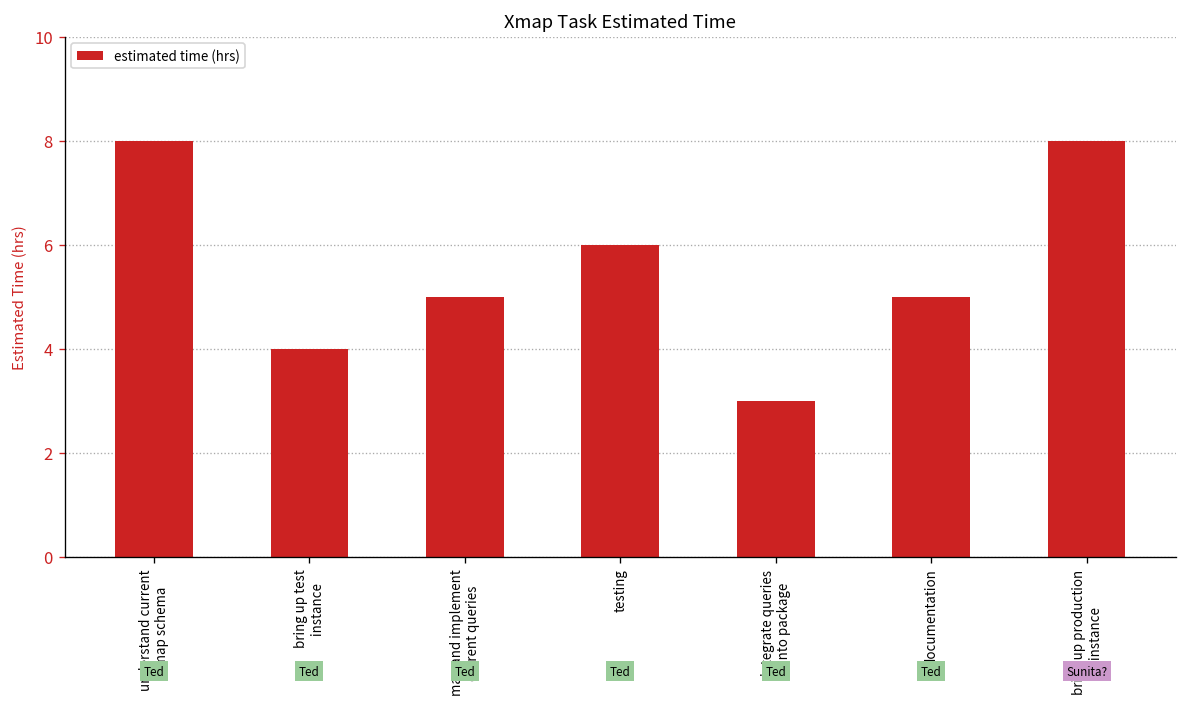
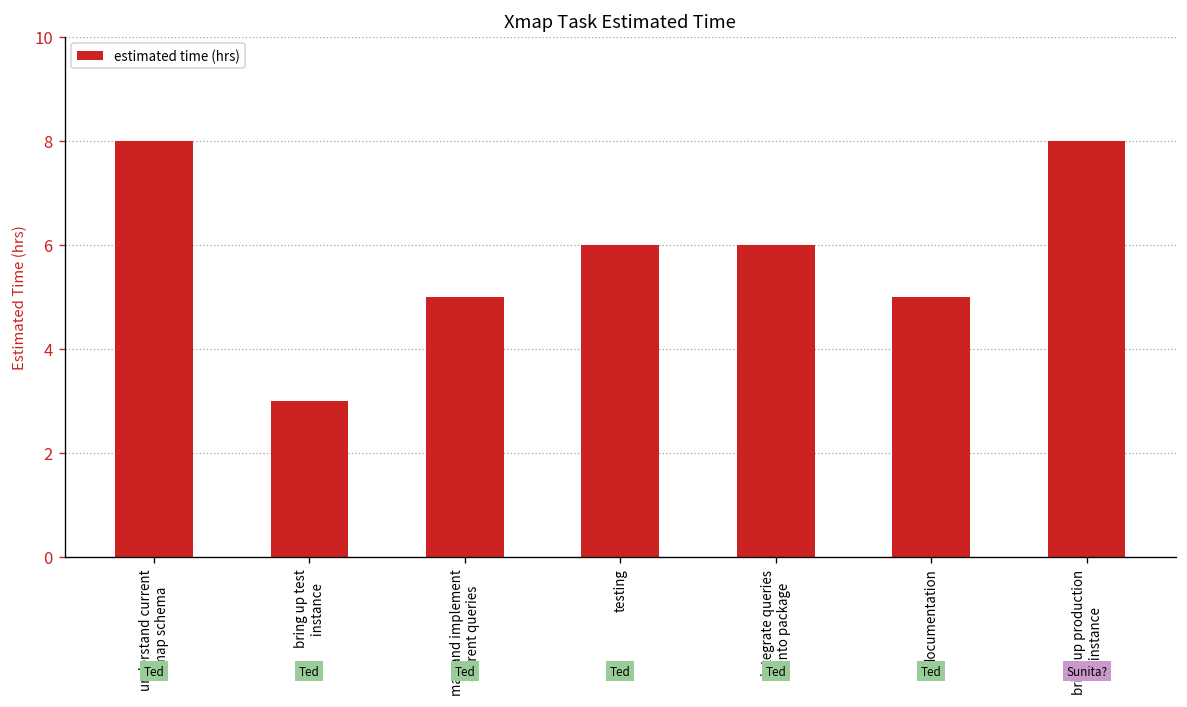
bring up test instance: 4 -> 3
integrate queries into package: 3 -> 6
